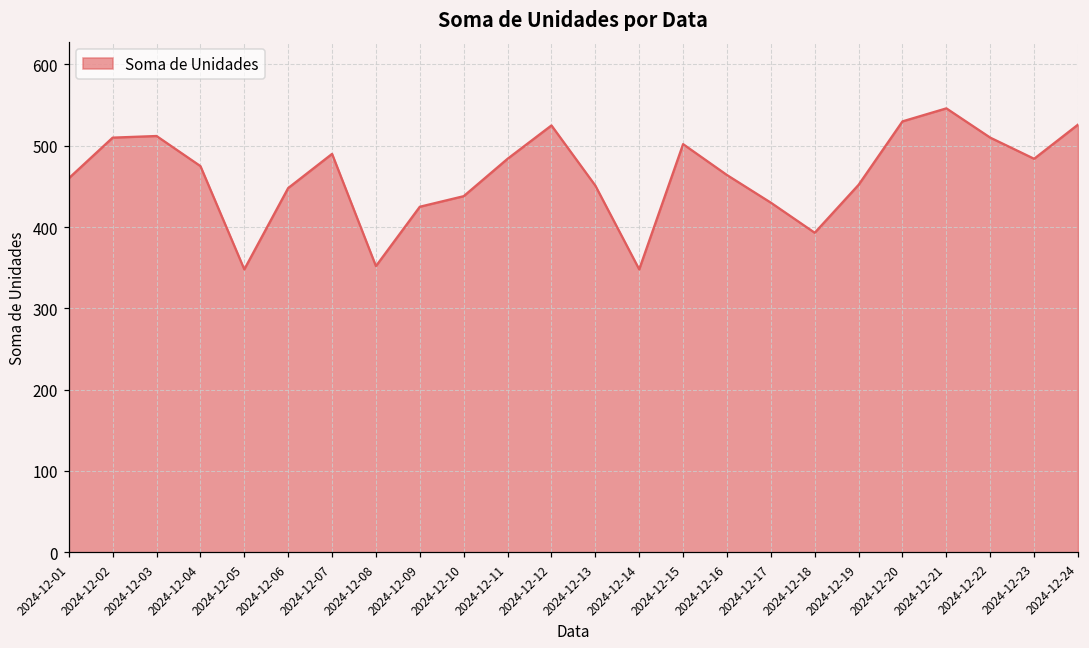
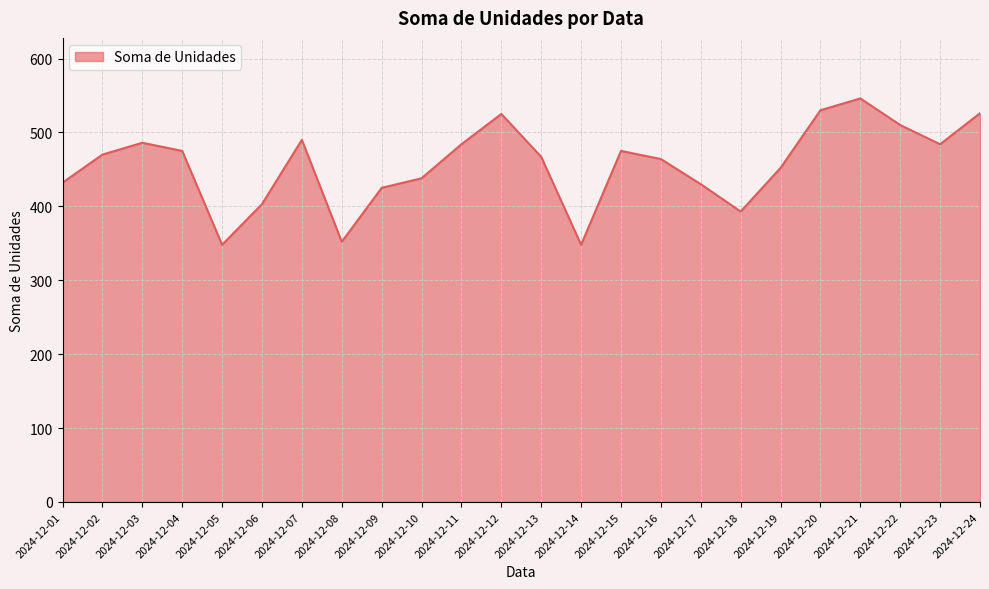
2024-12-01: 460 -> 430
2024-12-02: 510 -> 470
2024-12-03: 510 -> 490
2024-12-06: 450 -> 400
2024-12-13: 450 -> 470
2024-12-15: 500 -> 480
